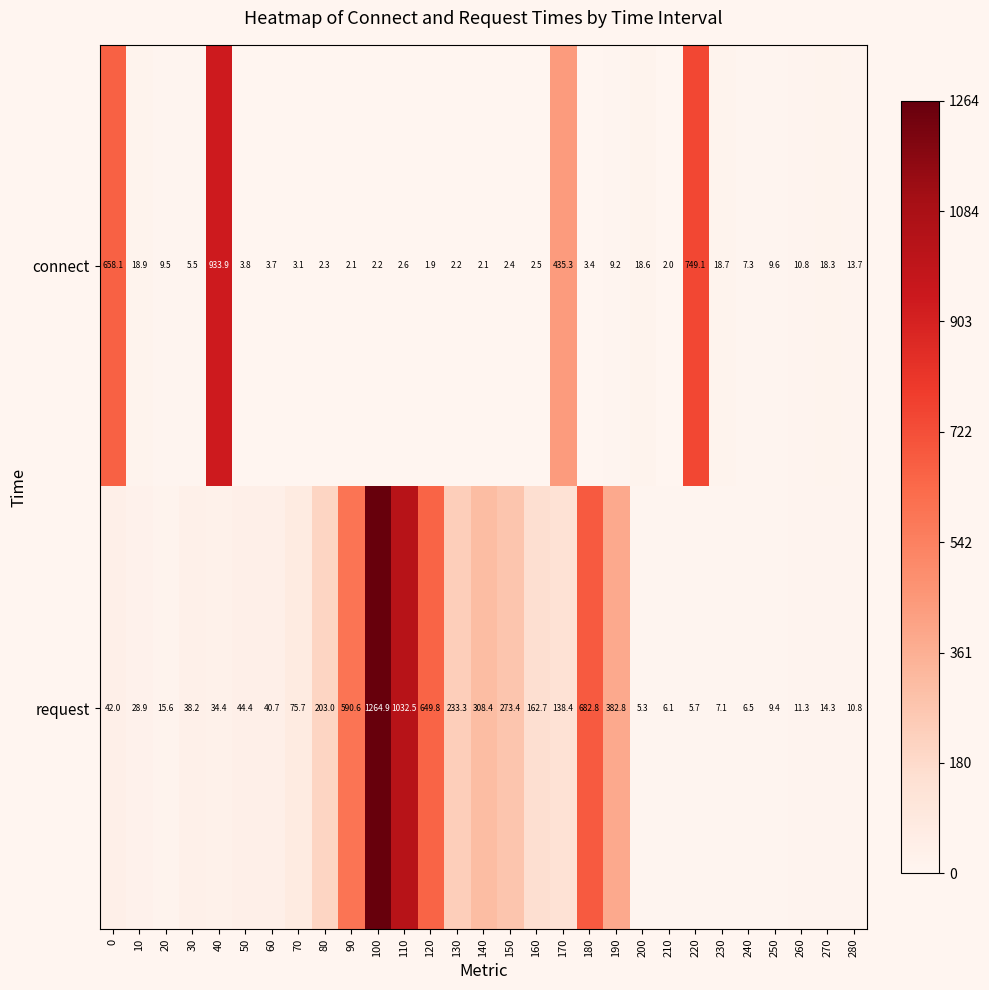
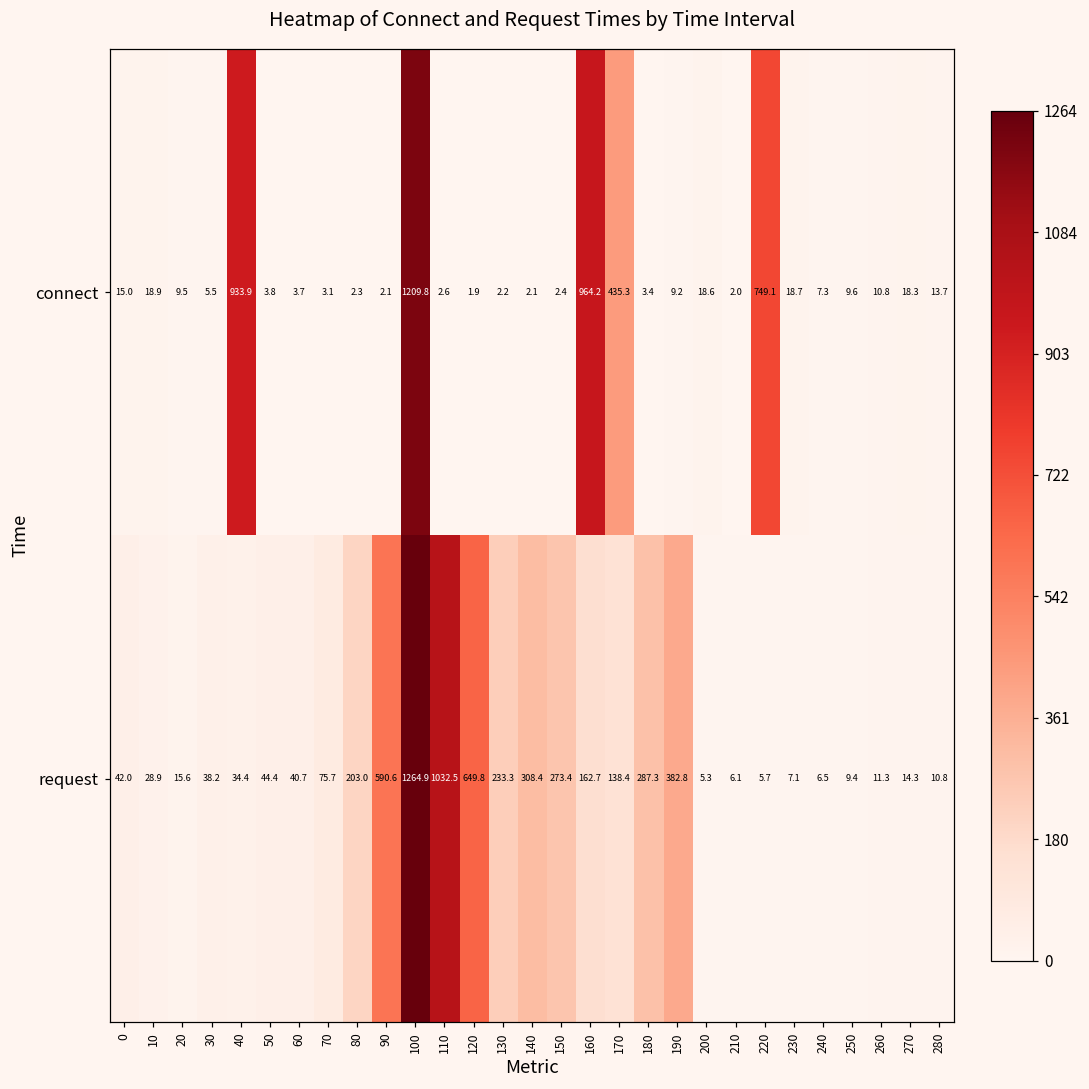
connect, 0: 658.1 -> 15.0
connect, 100: 2.2 -> 1209.8
connect, 160: 2.5 -> 964.2
request, 180: 682.8 -> 287.3
